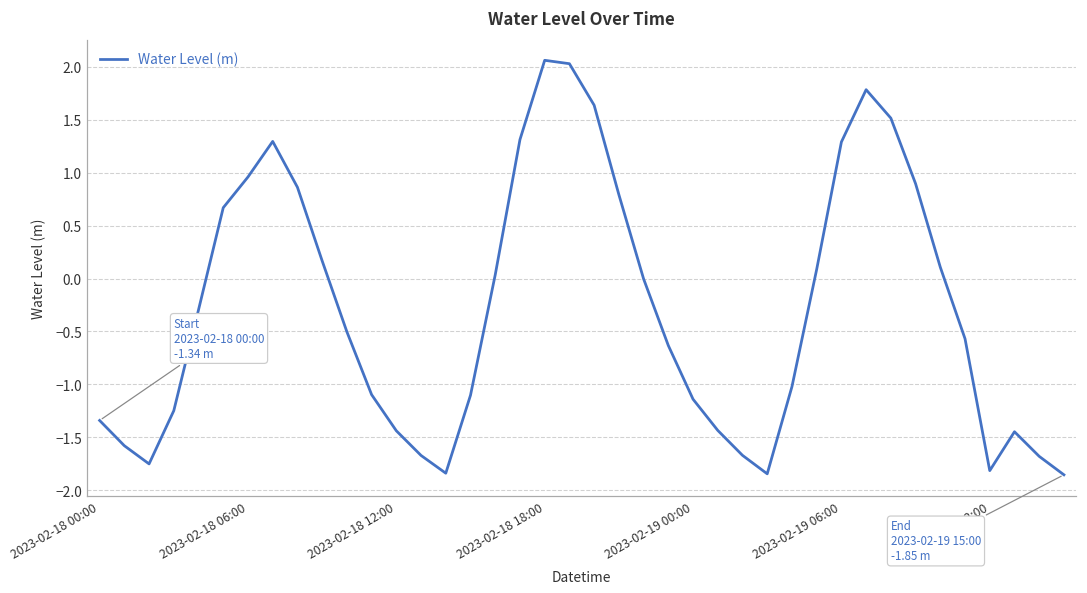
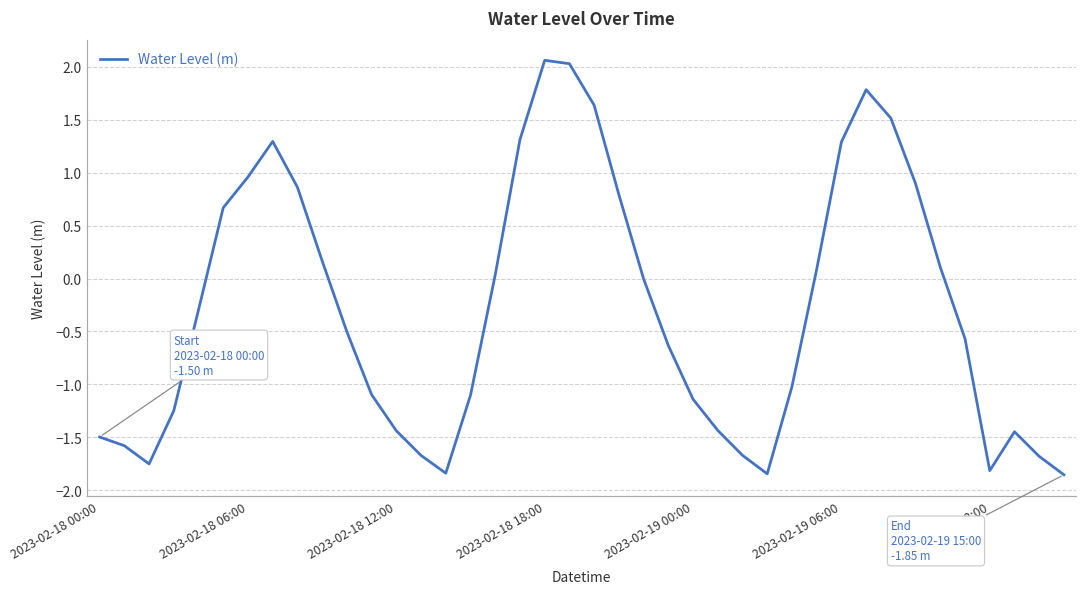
2023-02-18 00:00: -1.34 -> -1.50
